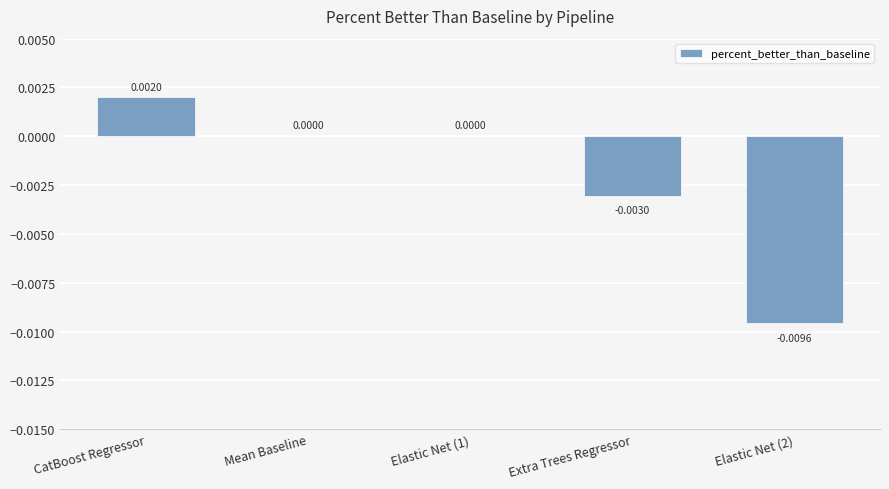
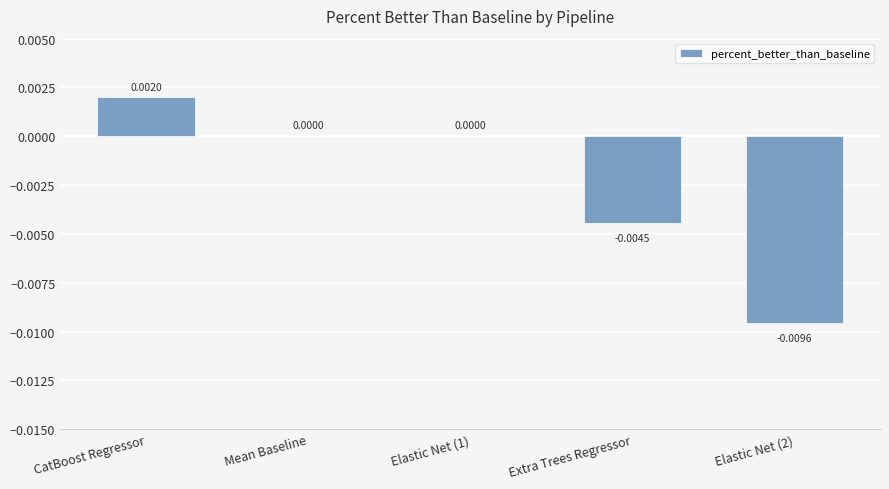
Extra Trees Regressor: -0.0030 -> -0.0045
